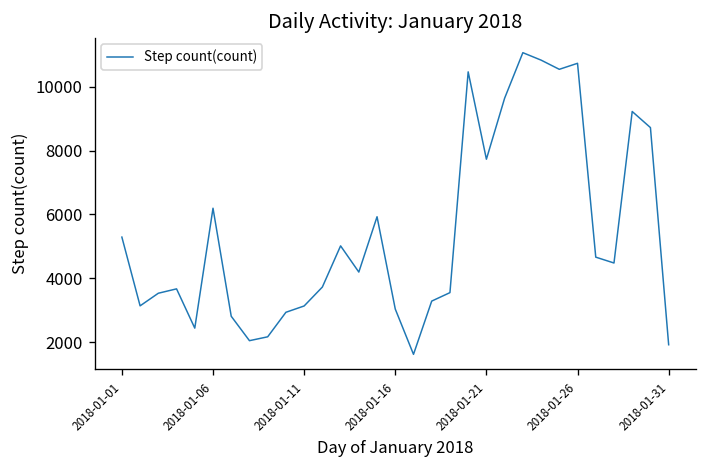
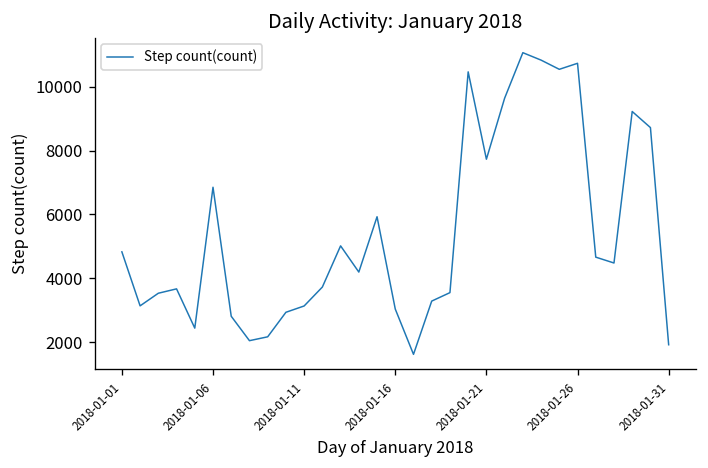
2018-01-01: 5300 -> 4800
2018-01-06: 6200 -> 6900
